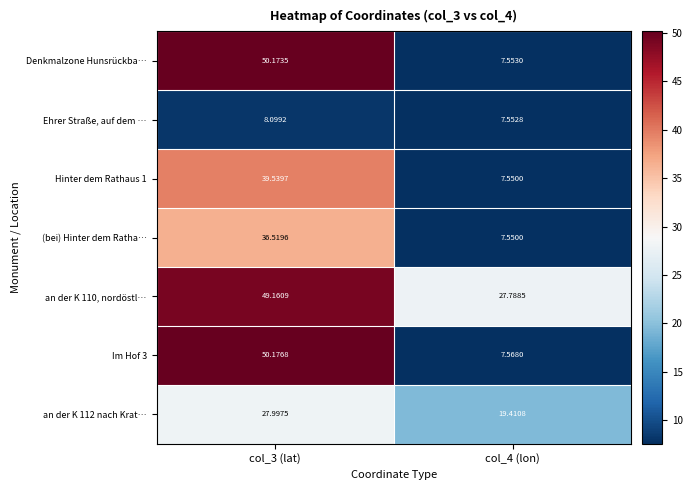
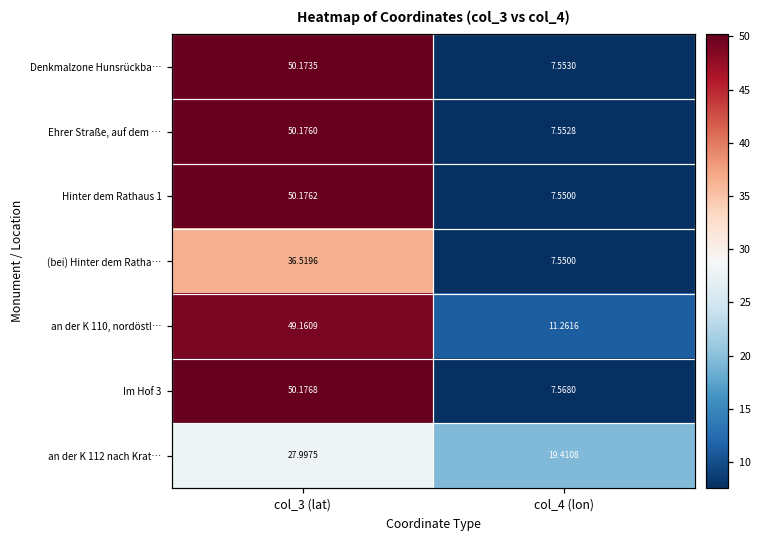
Ehrer Straße, auf dem …, col_3 (lat): 8.0992 -> 50.1760
Hinter dem Rathaus 1, col_3 (lat): 39.5397 -> 50.1762
an der K 110, nordöstl…, col_4 (lon): 27.7885 -> 11.2616
